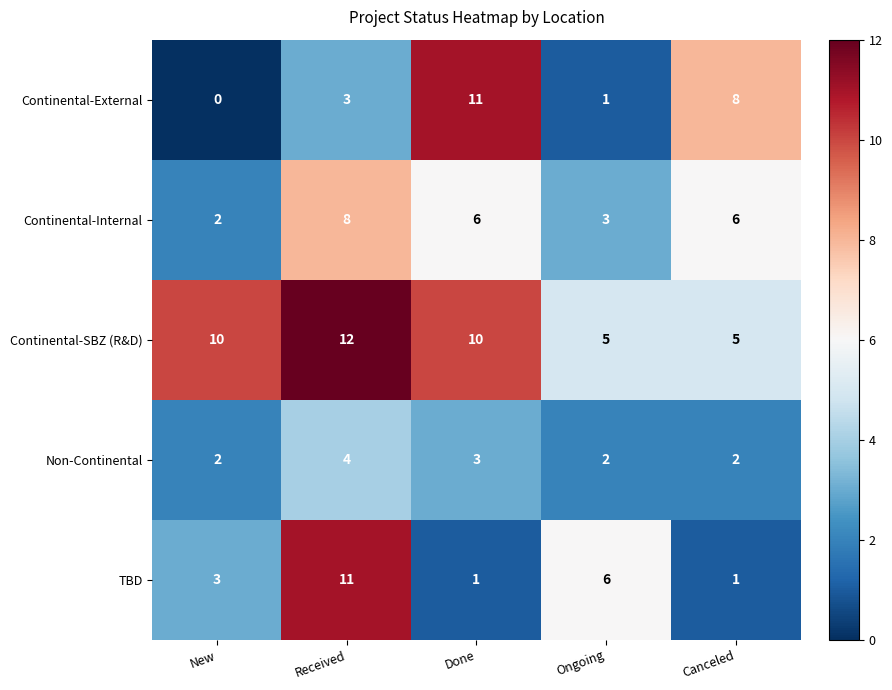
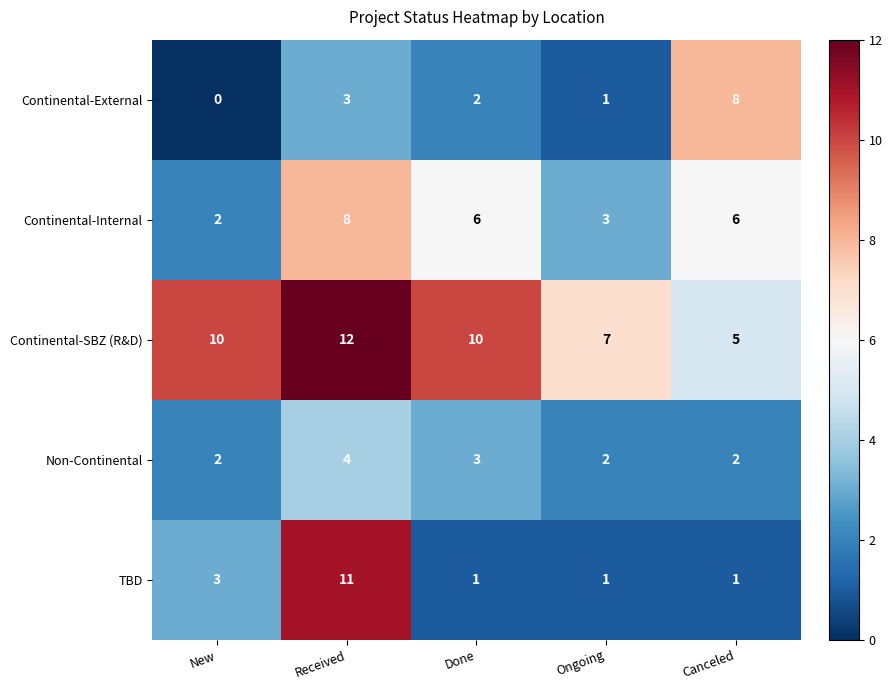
Continental-External, Done: 11 -> 2
Continental-SBZ (R&D), Ongoing: 5 -> 7
TBD, Ongoing: 6 -> 1
